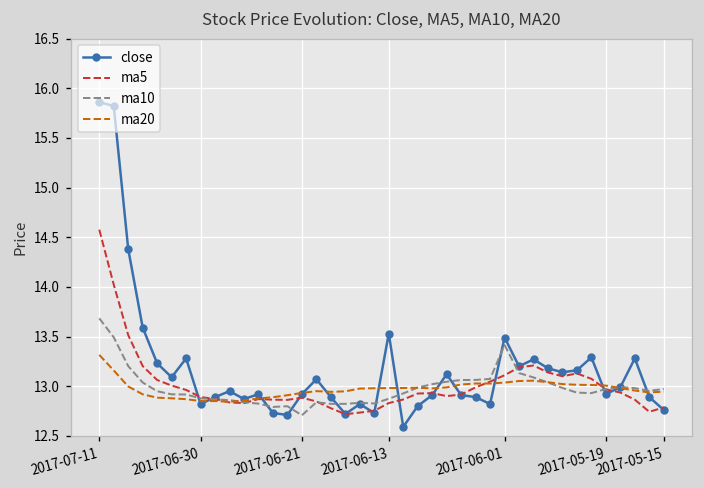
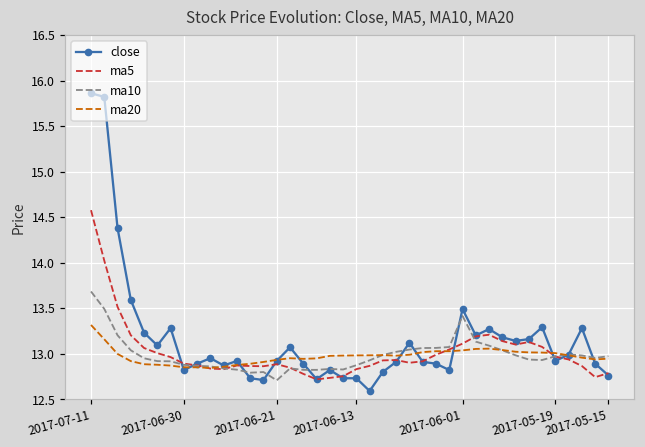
close, 2017-06-13: 13.5 -> 12.7
